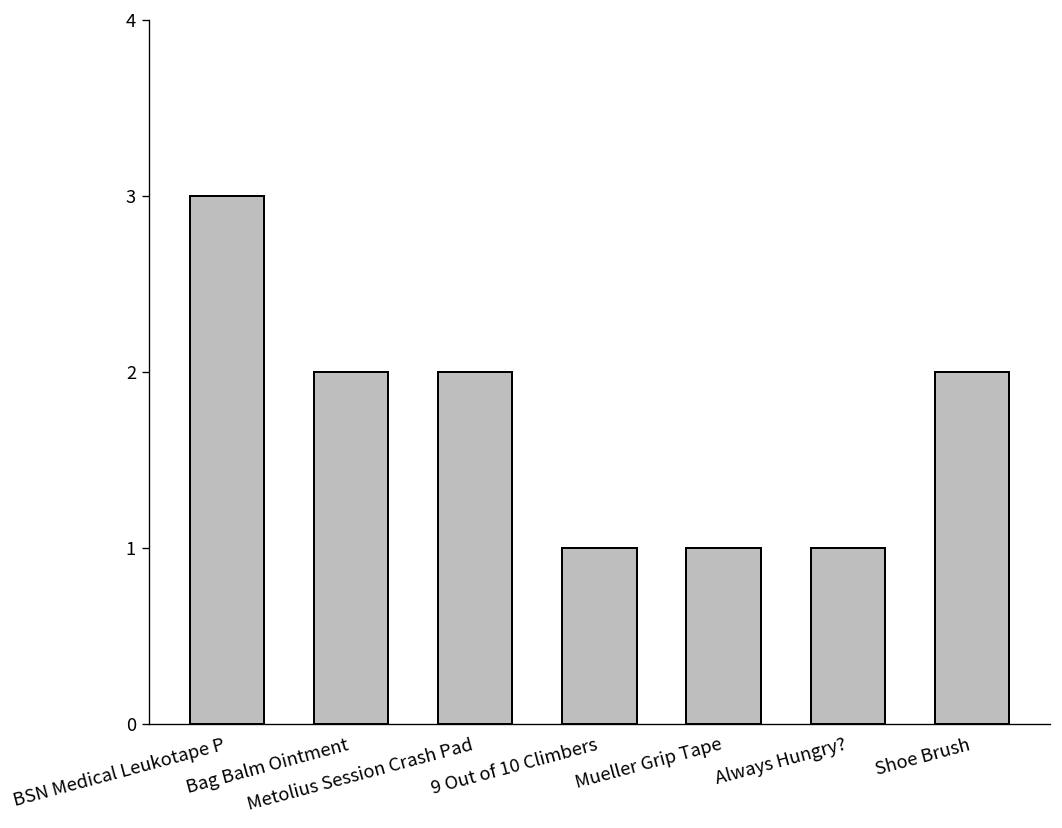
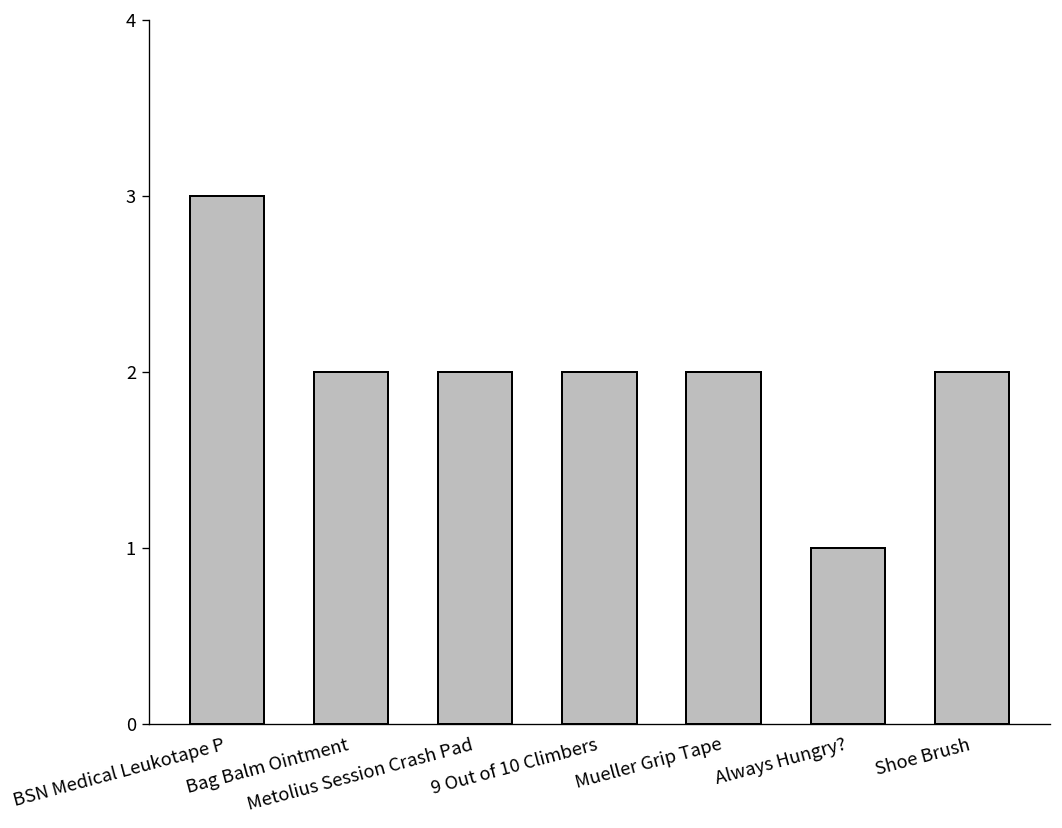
9 Out of 10 Climbers: 1 -> 2
Mueller Grip Tape: 1 -> 2
